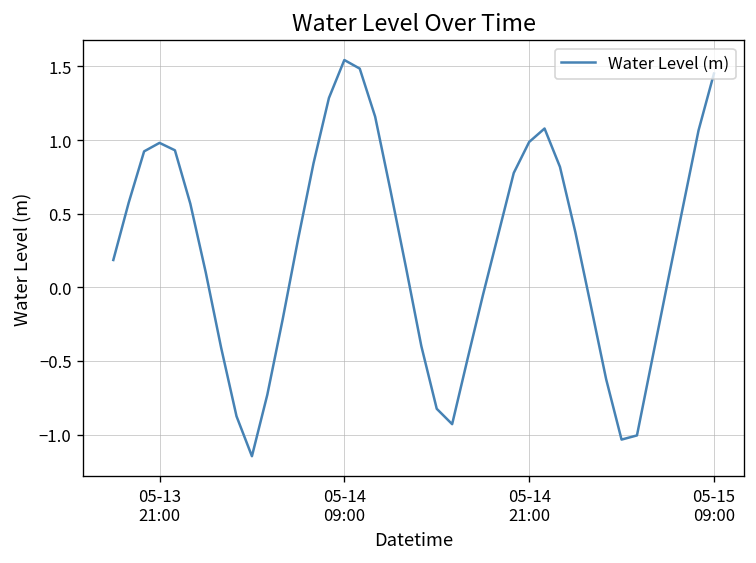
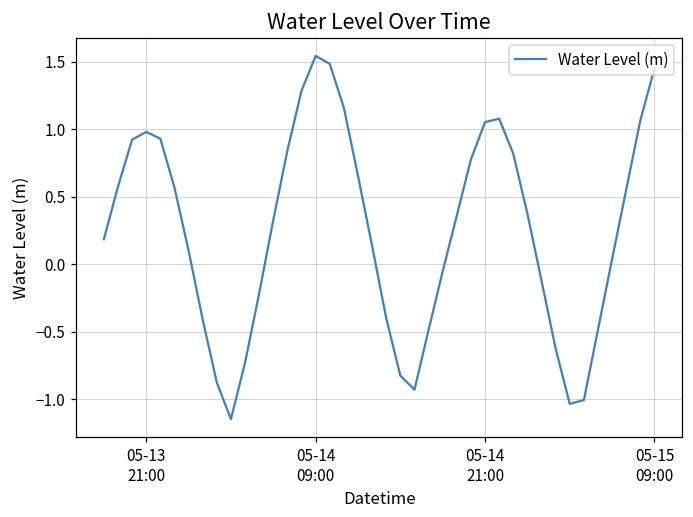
05-14 21:00: 0.99 -> 1.05
